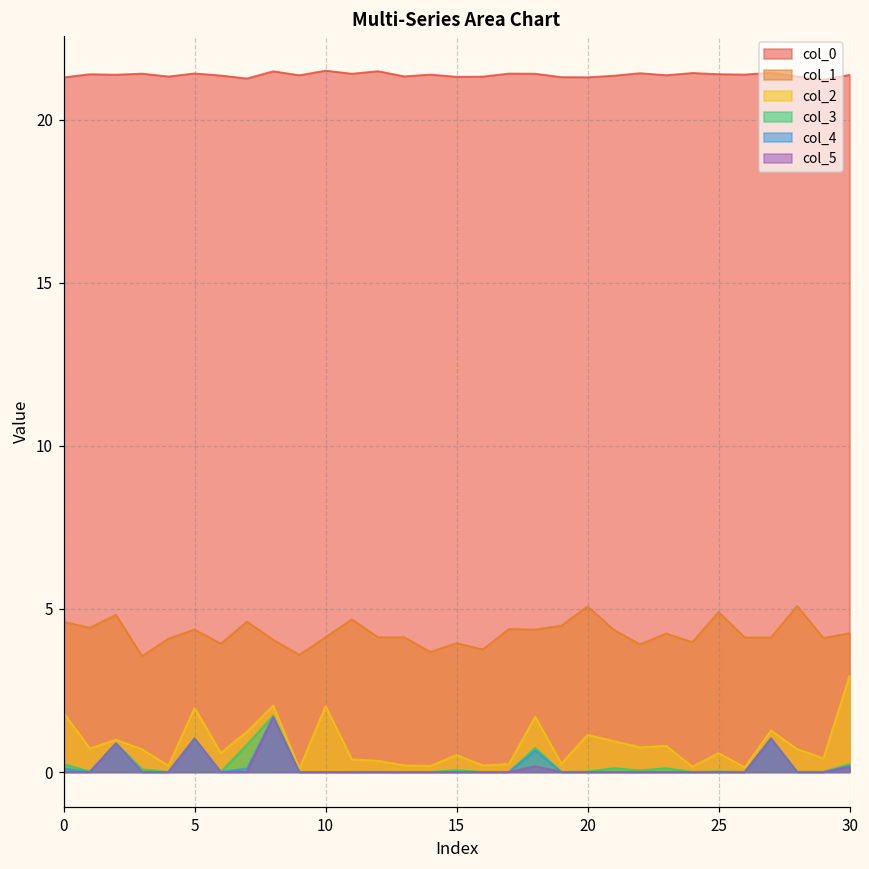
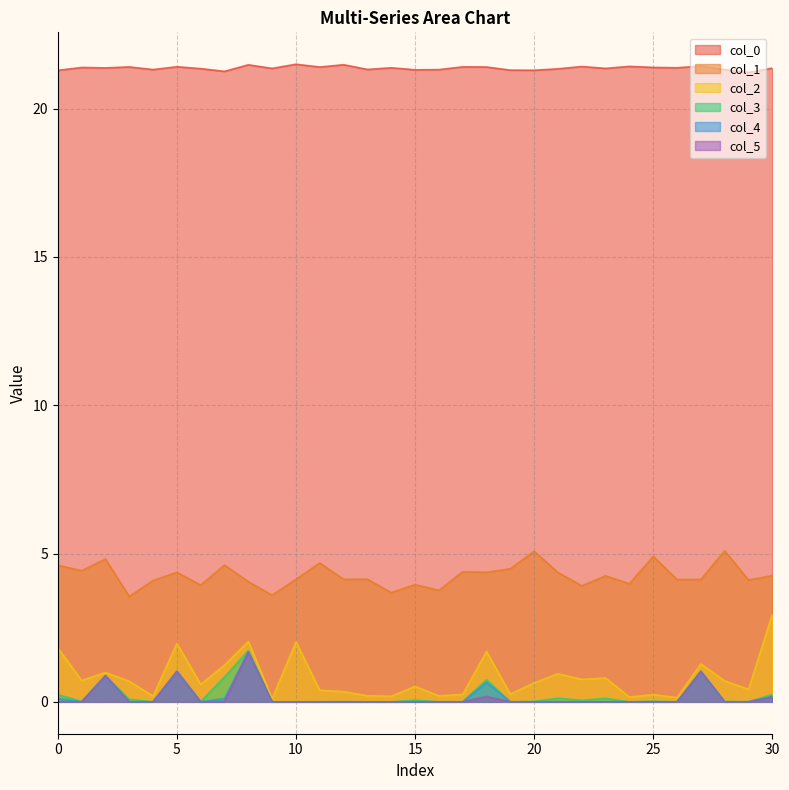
col_2, 20: 1.1 -> 0.6
col_2, 25: 0.6 -> 0.2
